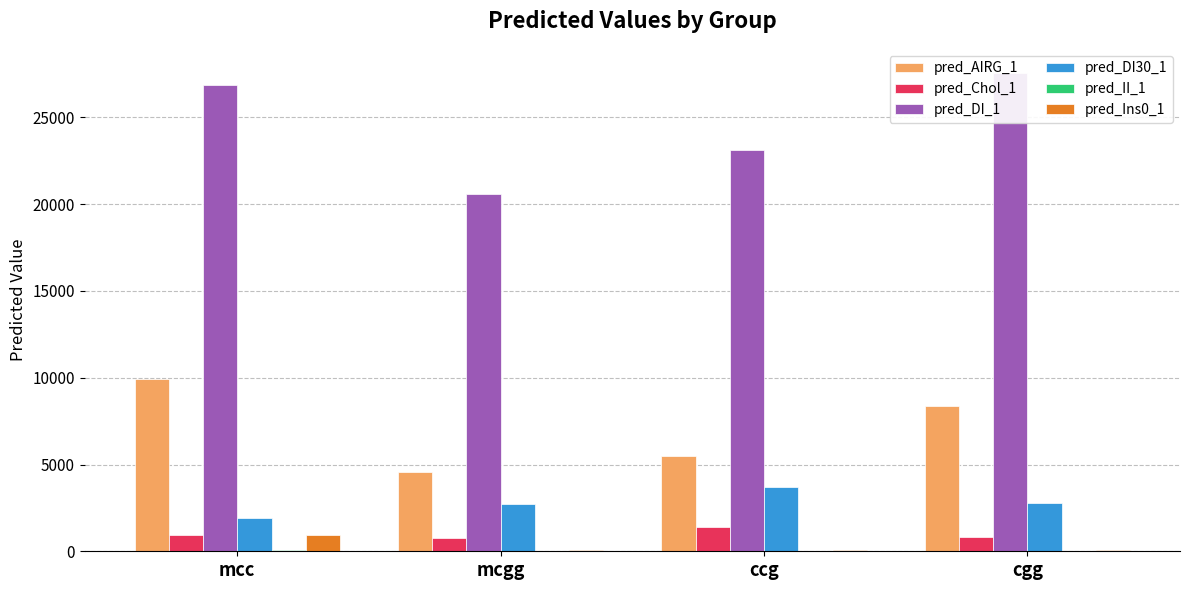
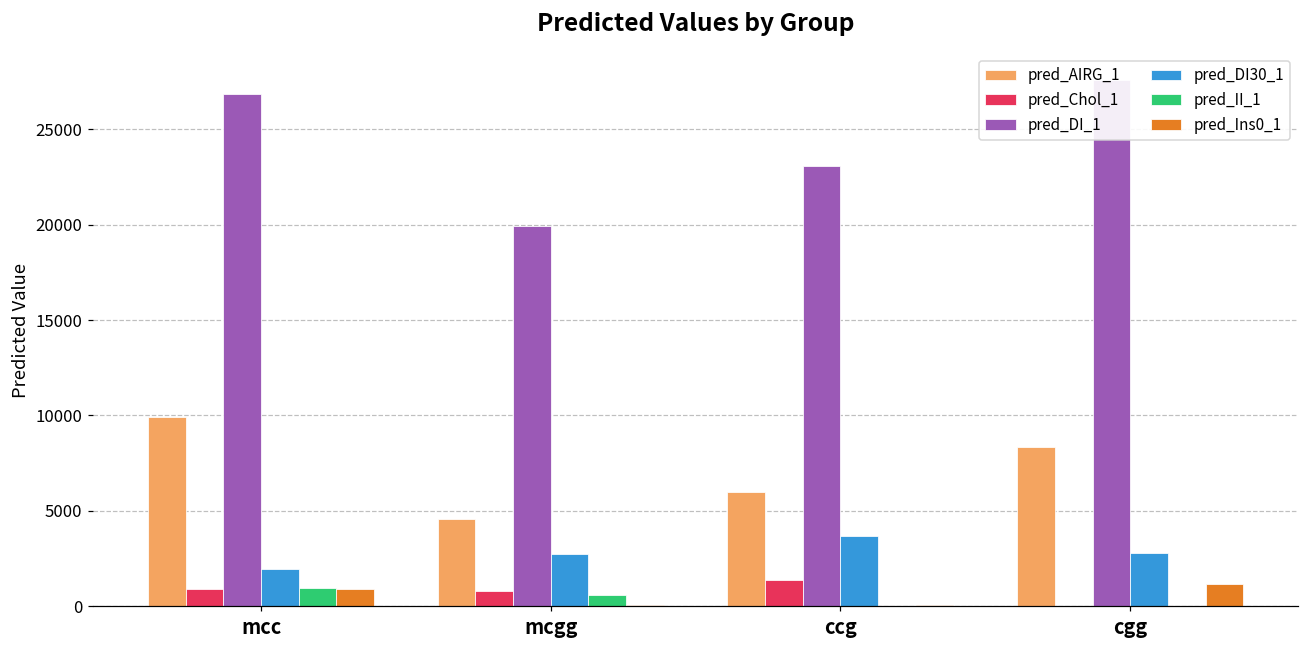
pred_II_1, mcc: 100 -> 900
pred_DI_1, mcgg: 20600 -> 19900
pred_II_1, mcgg: 0 -> 600
pred_AIRG_1, ccg: 5500 -> 6000
pred_Chol_1, cgg: 900 -> 0
pred_Ins0_1, cgg: 100 -> 1200
